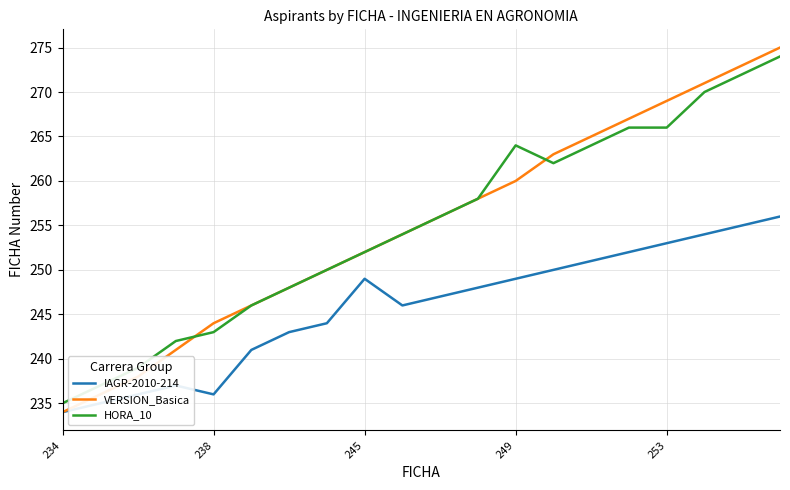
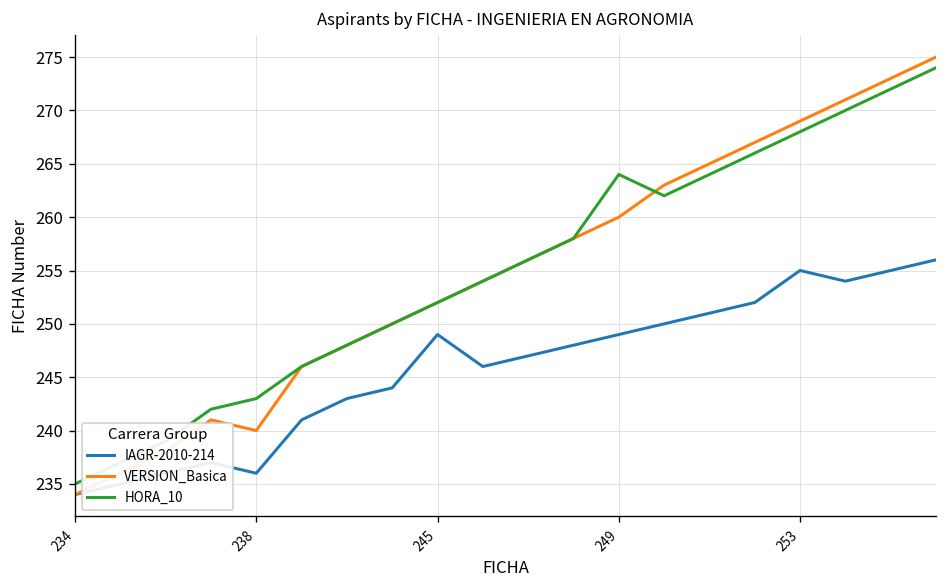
VERSION_Basica, 238: 244 -> 240
IAGR-2010-214, 253: 253 -> 255
HORA_10, 253: 266 -> 268
